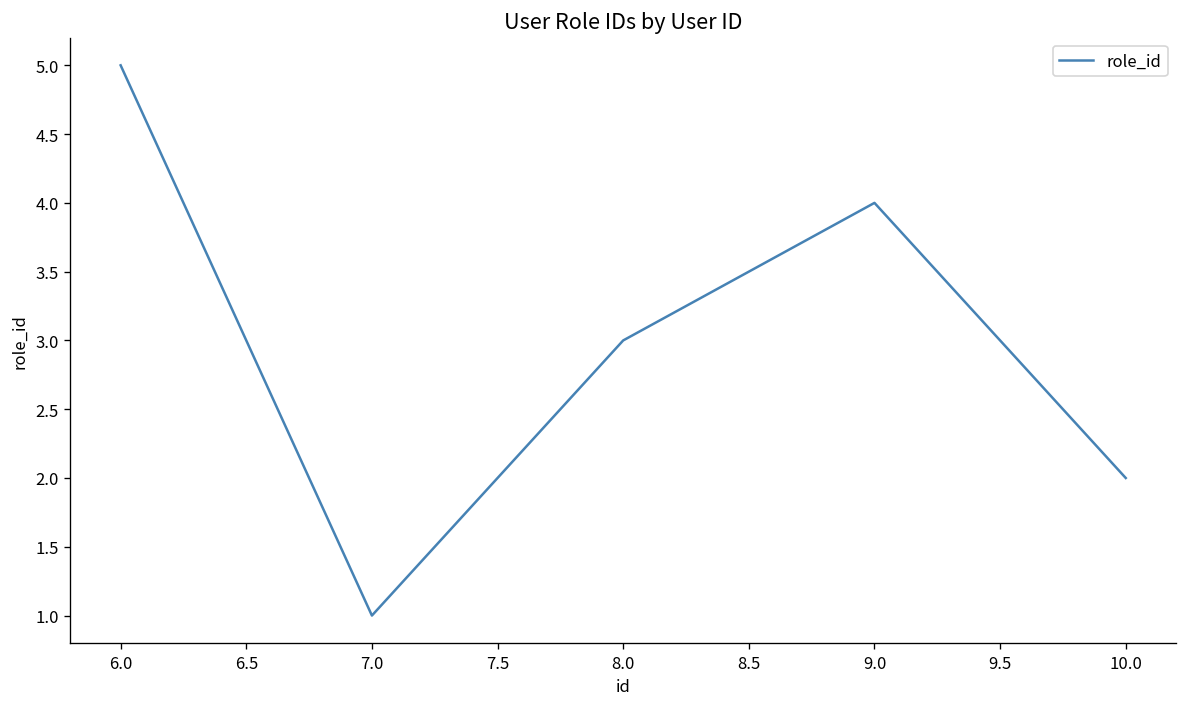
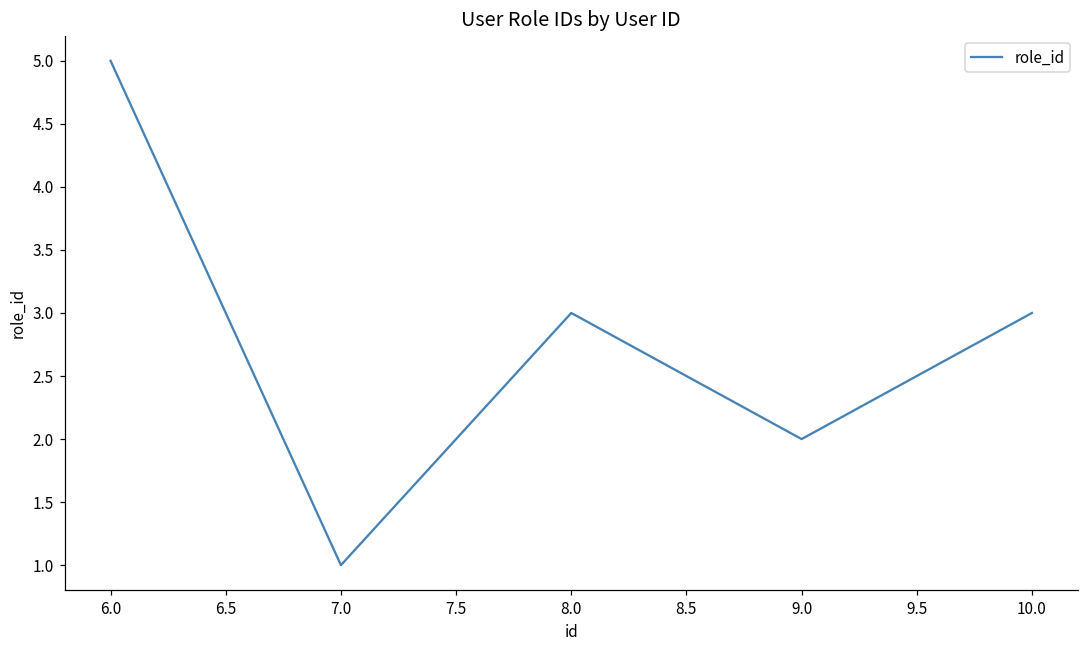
9.0: 4 -> 2
10.0: 2 -> 3
